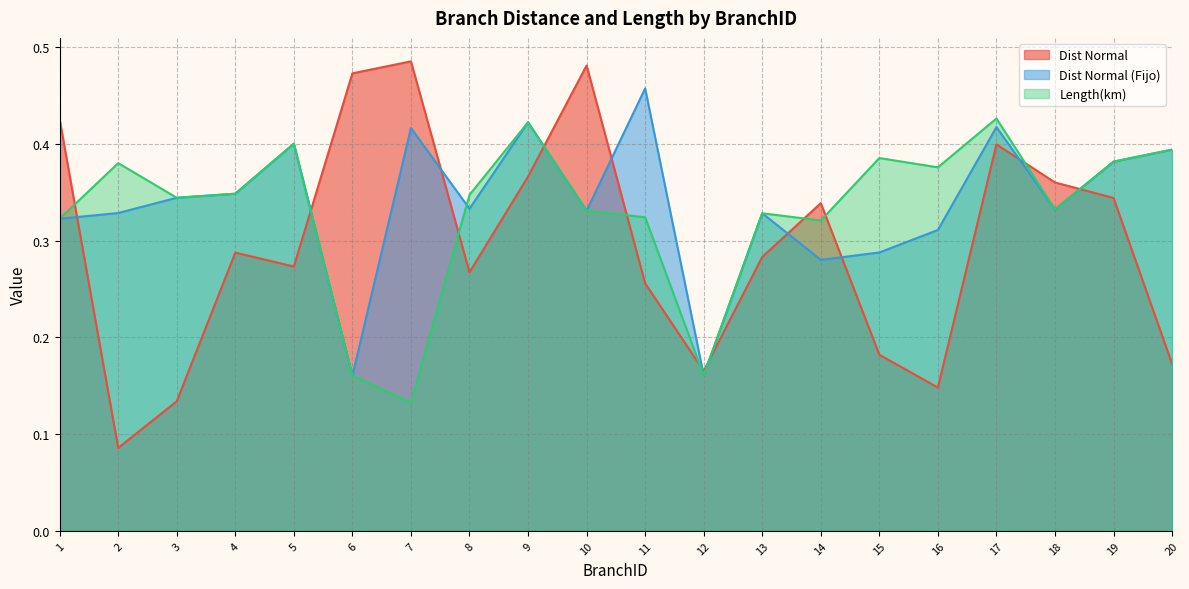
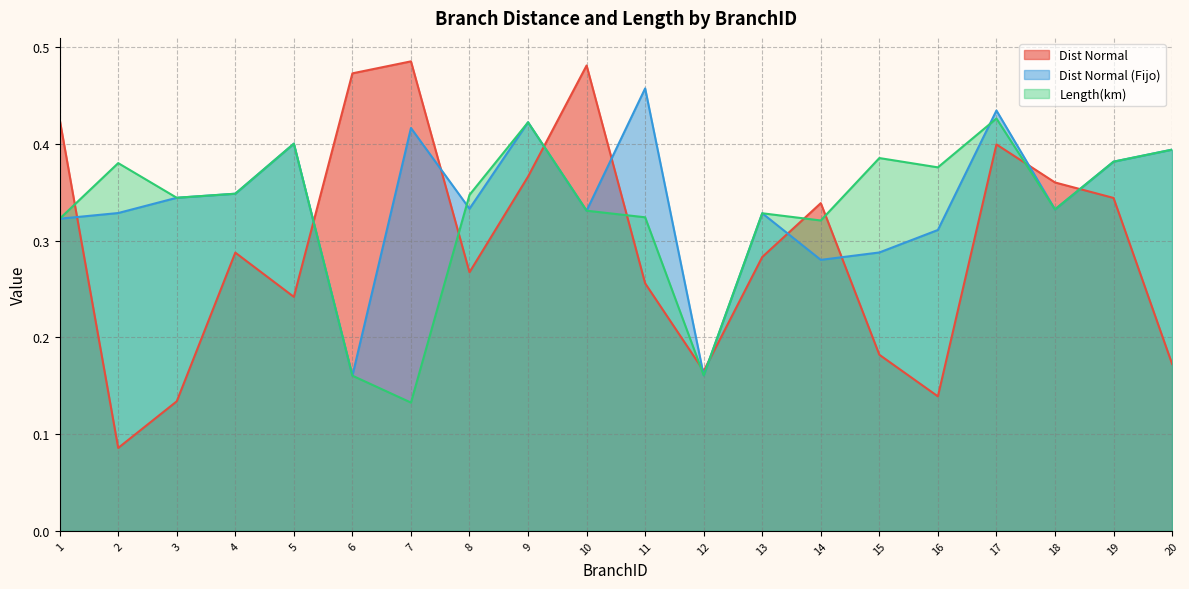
Dist Normal, 5: 0.27 -> 0.24
Dist Normal, 16: 0.15 -> 0.14
Dist Normal (Fijo), 17: 0.42 -> 0.43
